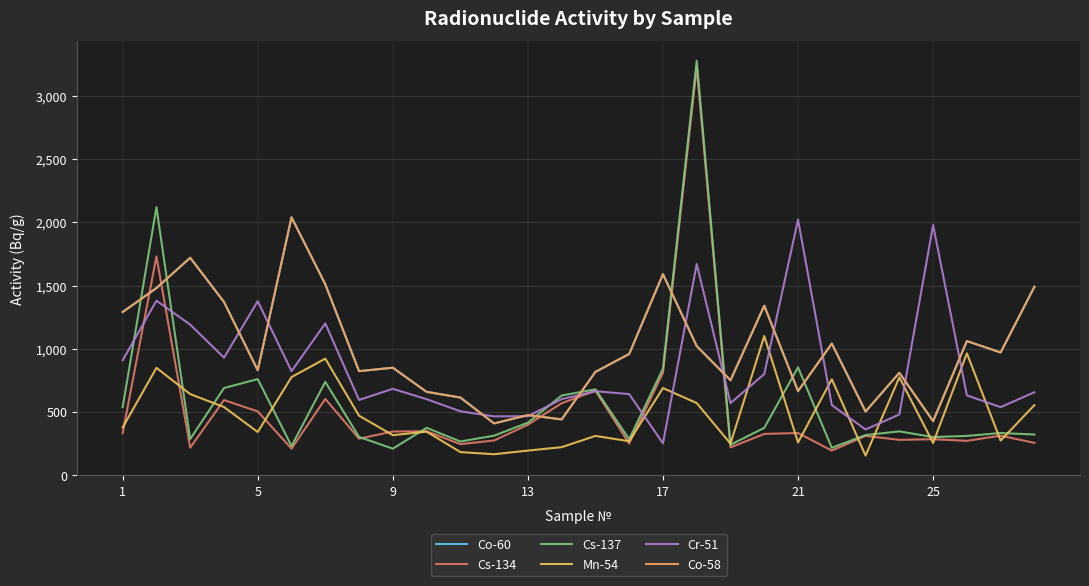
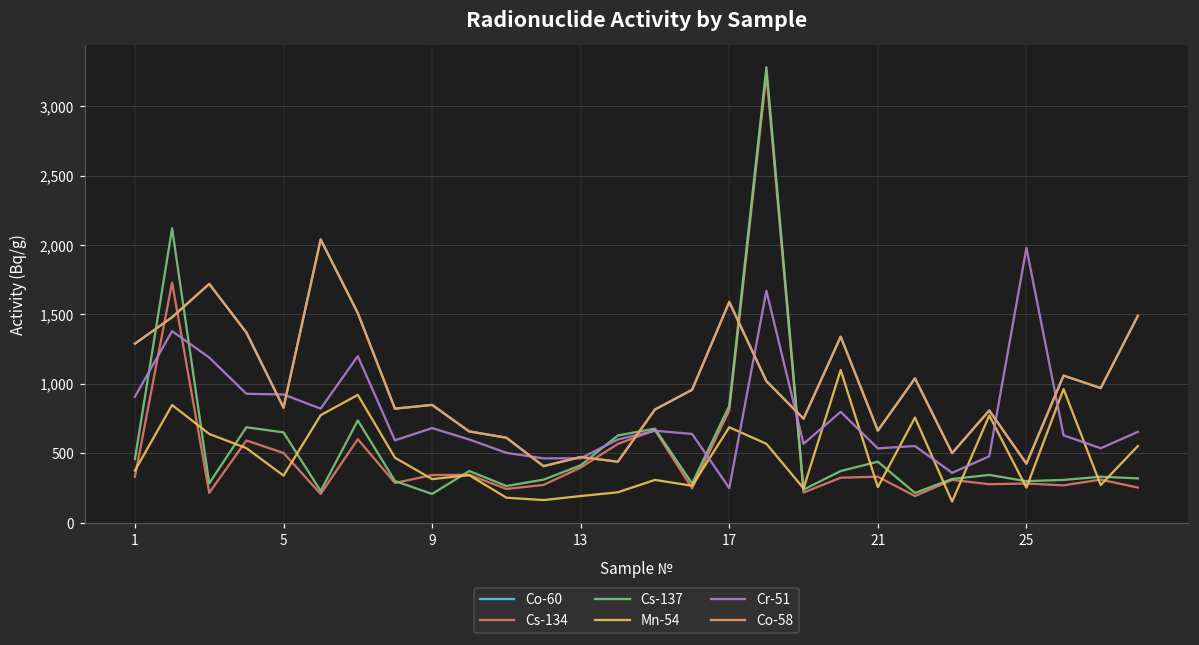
Cs-137, 1: 540 -> 460
Cs-137, 5: 760 -> 650
Cr-51, 5: 1,380 -> 920
Cs-137, 21: 850 -> 440
Cr-51, 21: 2,020 -> 540
